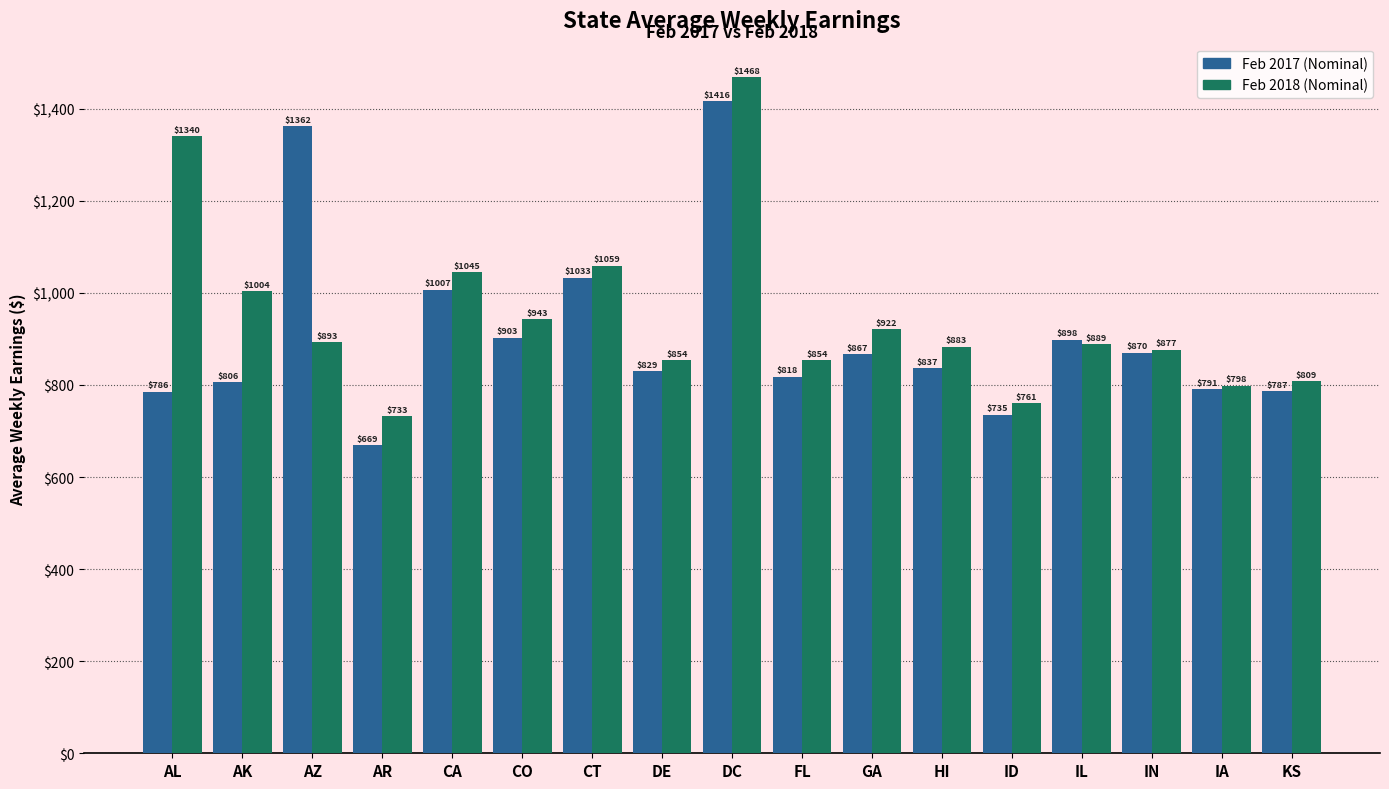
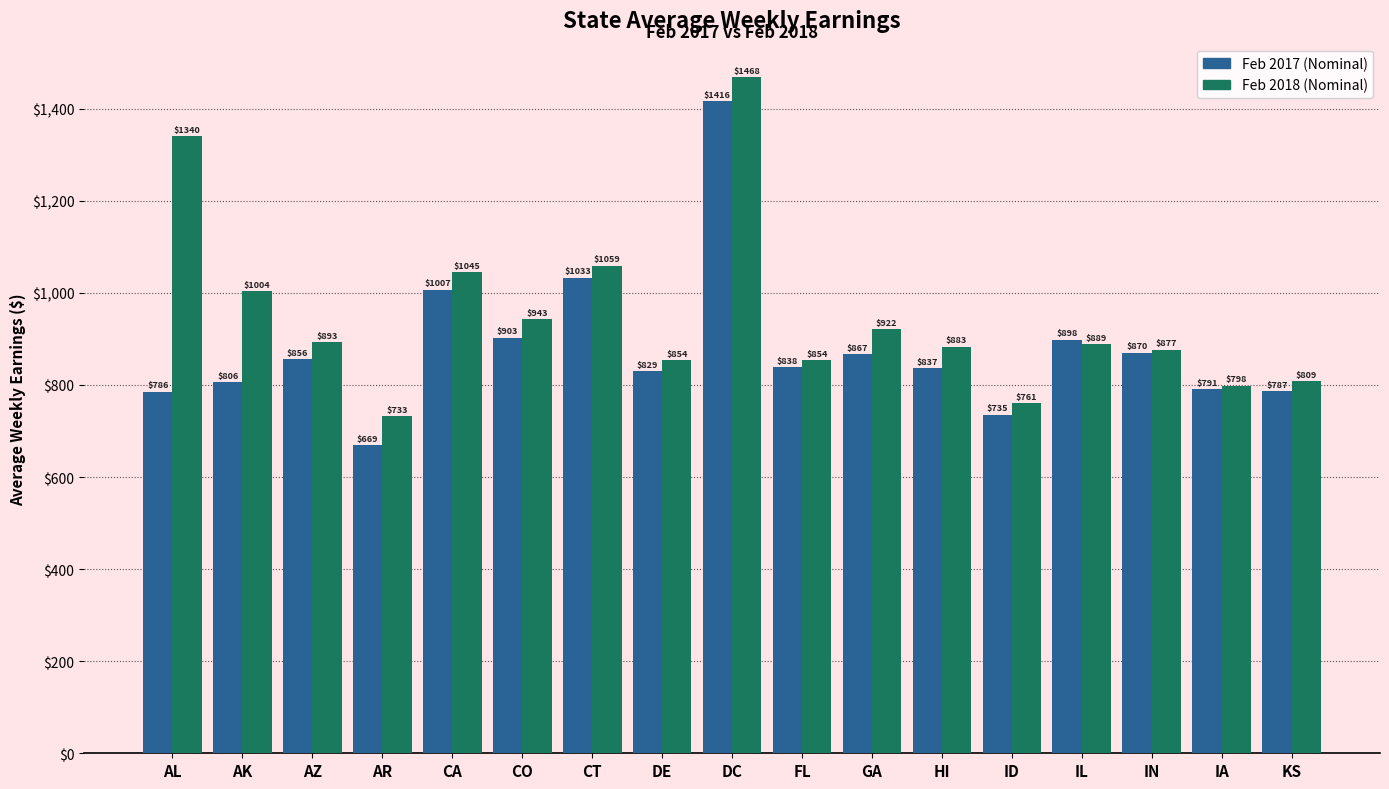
Feb 2017 (Nominal), AZ: $1362 -> $856
Feb 2017 (Nominal), FL: $818 -> $838
